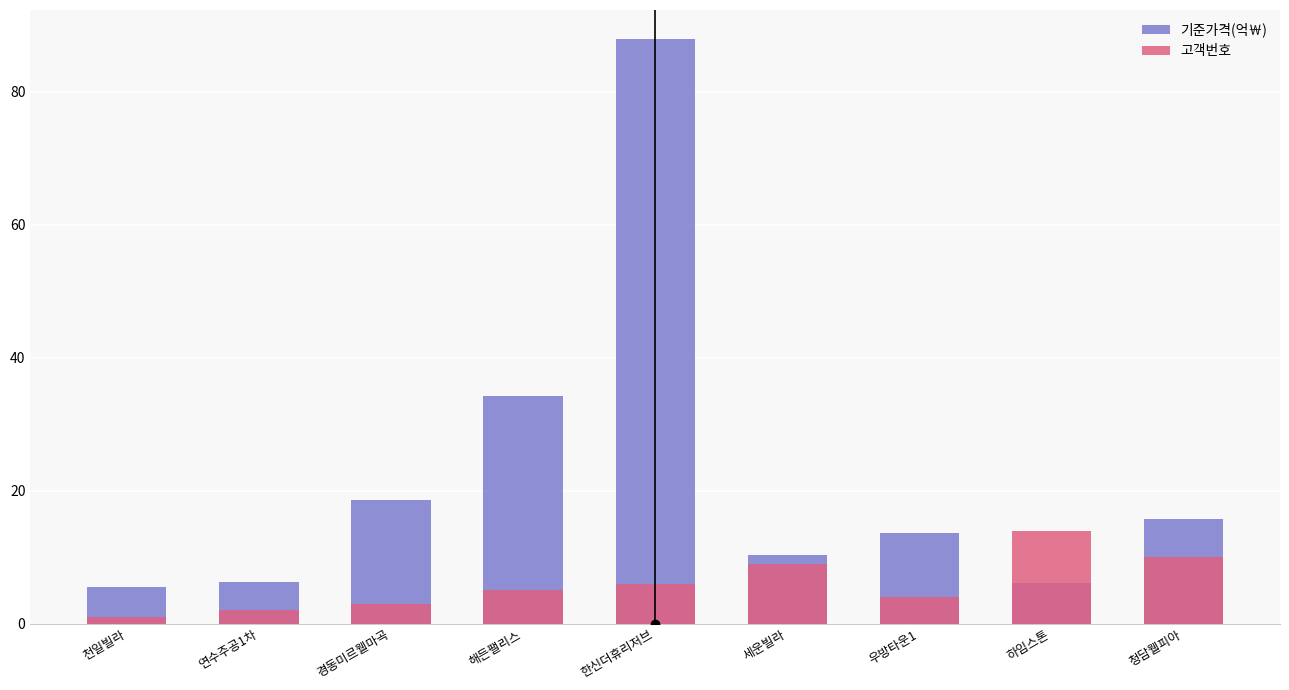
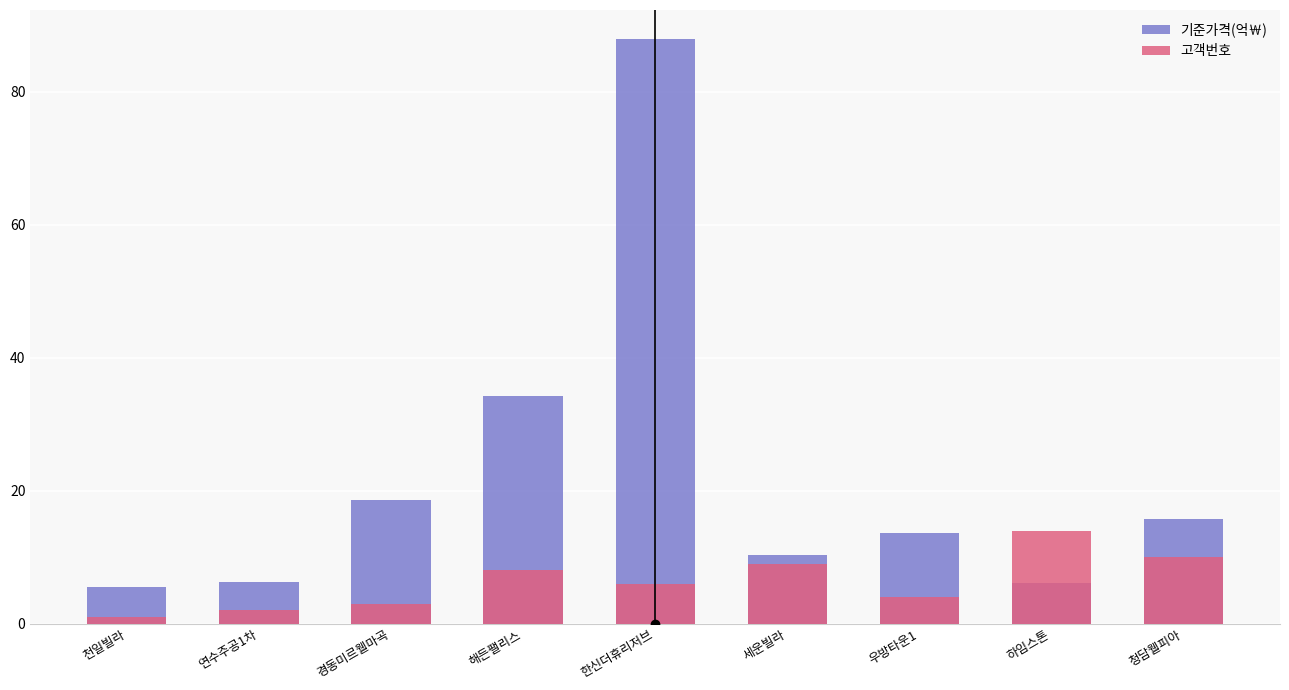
고객번호, 해든팰리스: 5 -> 8
